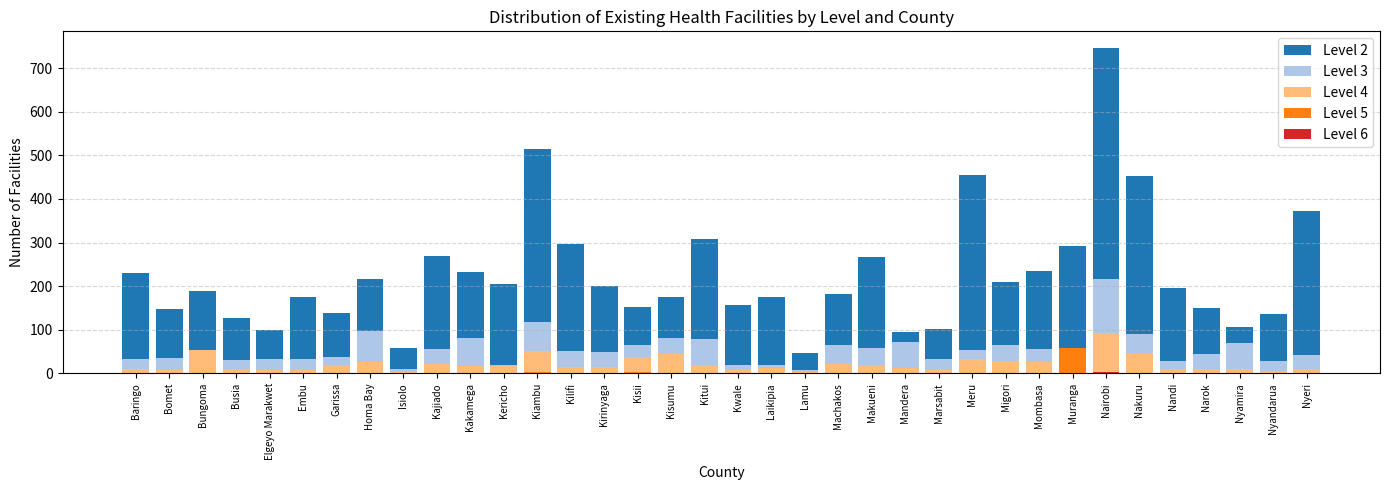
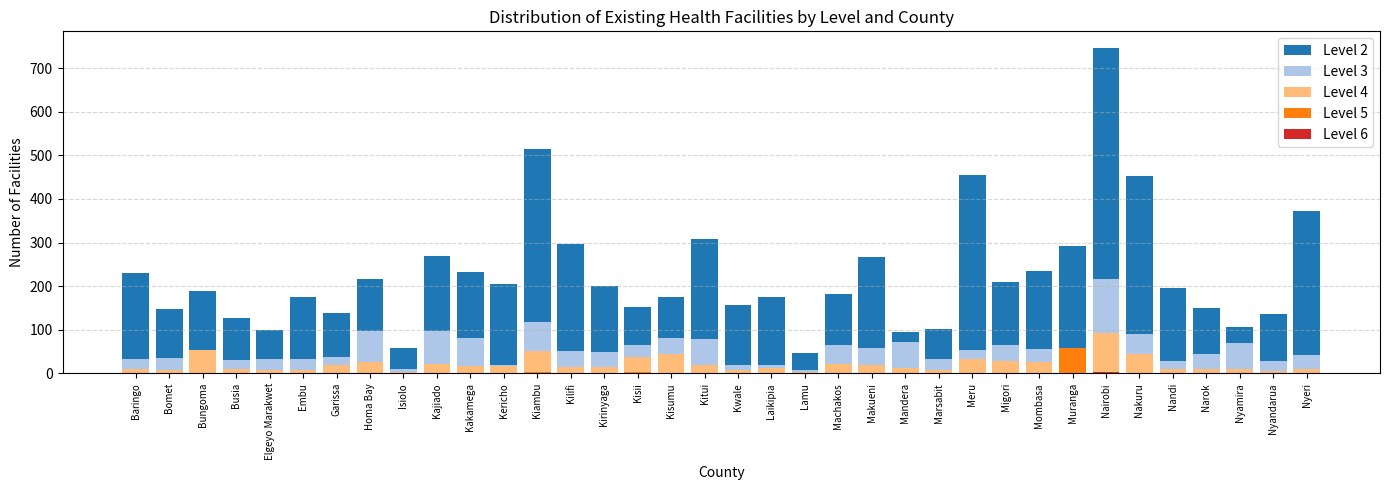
Level 3, Kajiado: 60 -> 100
